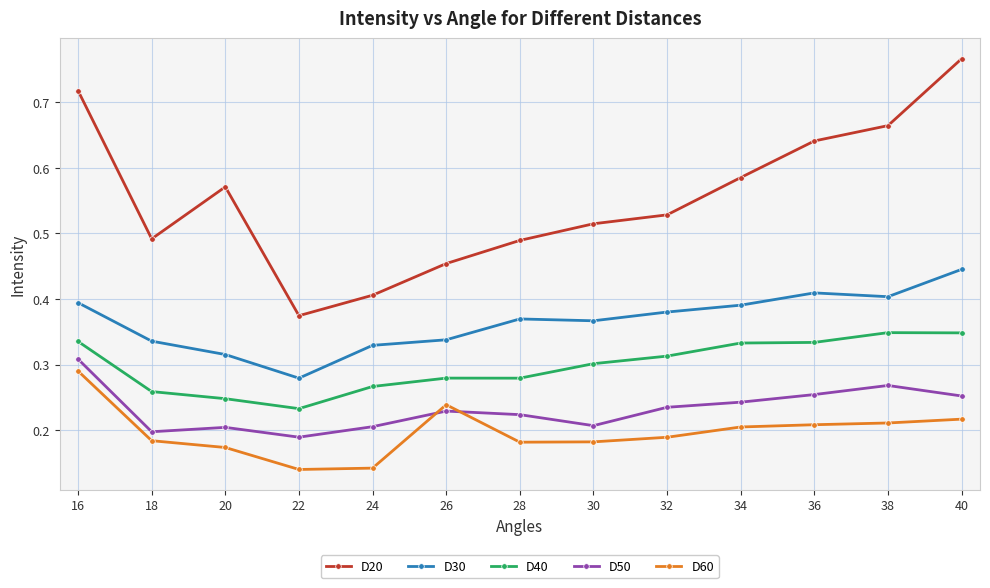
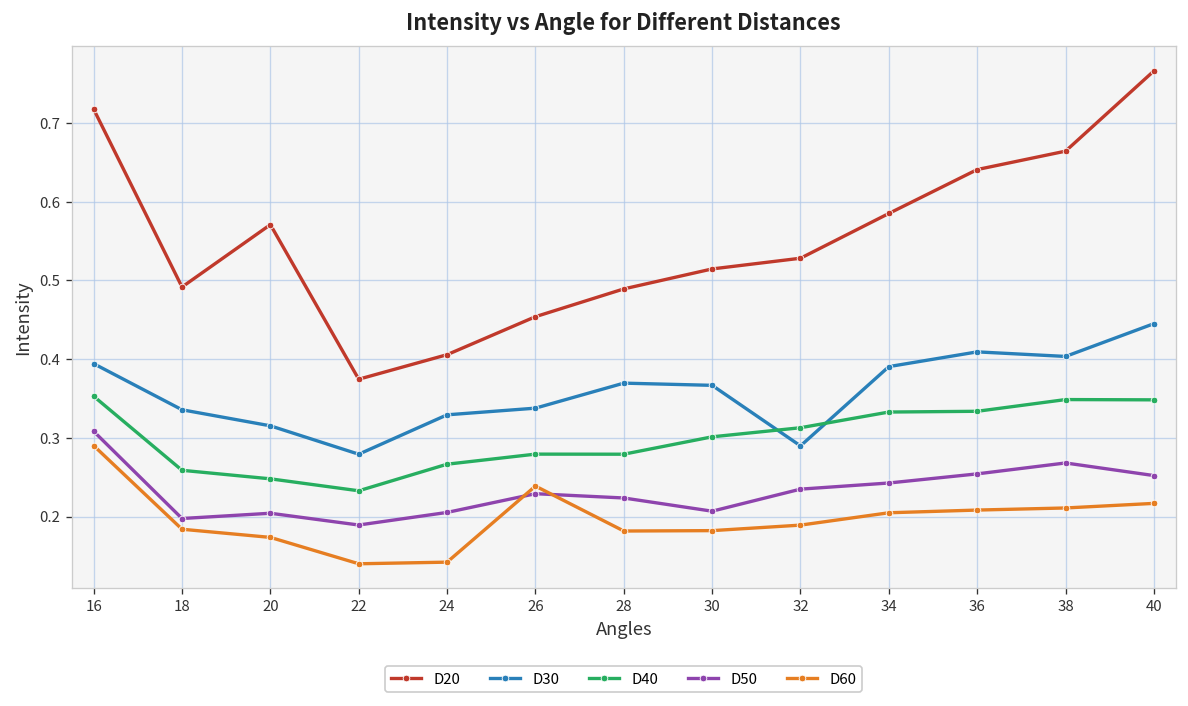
D40, 16: 0.34 -> 0.35
D30, 32: 0.38 -> 0.29
